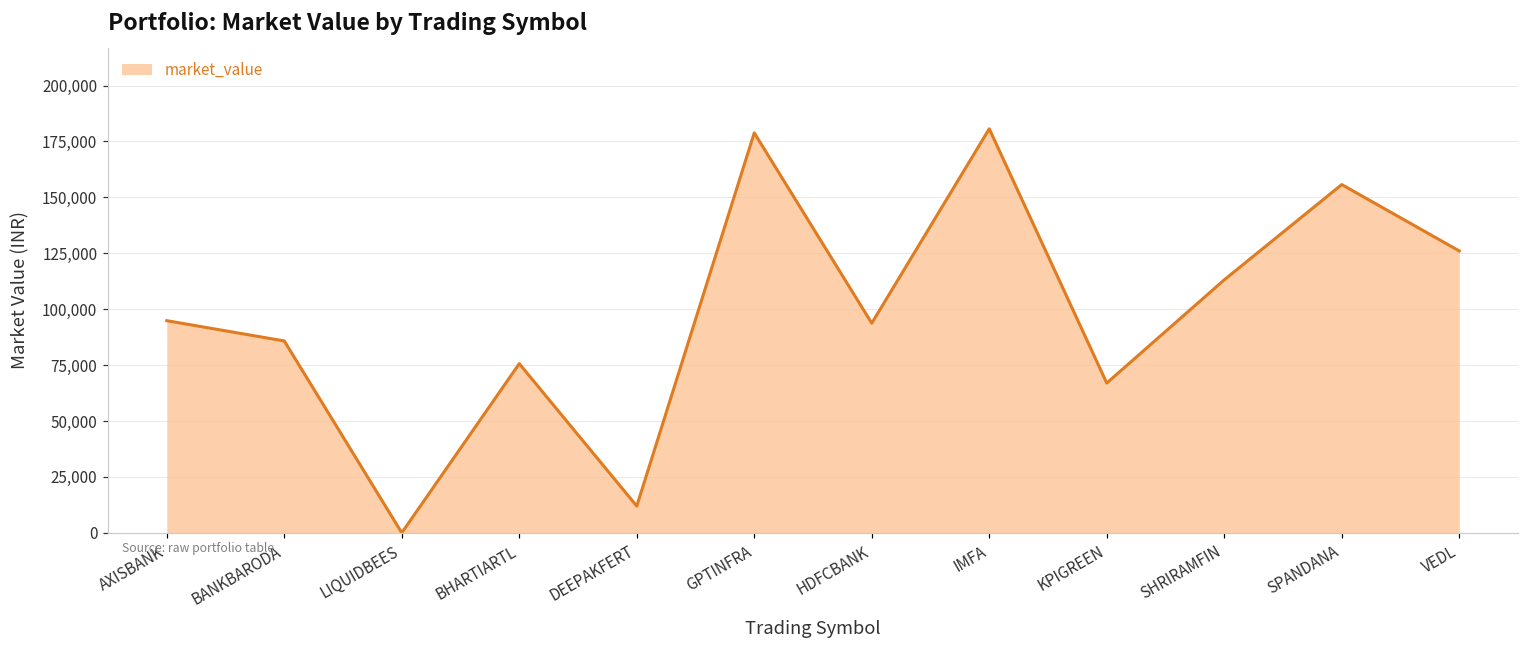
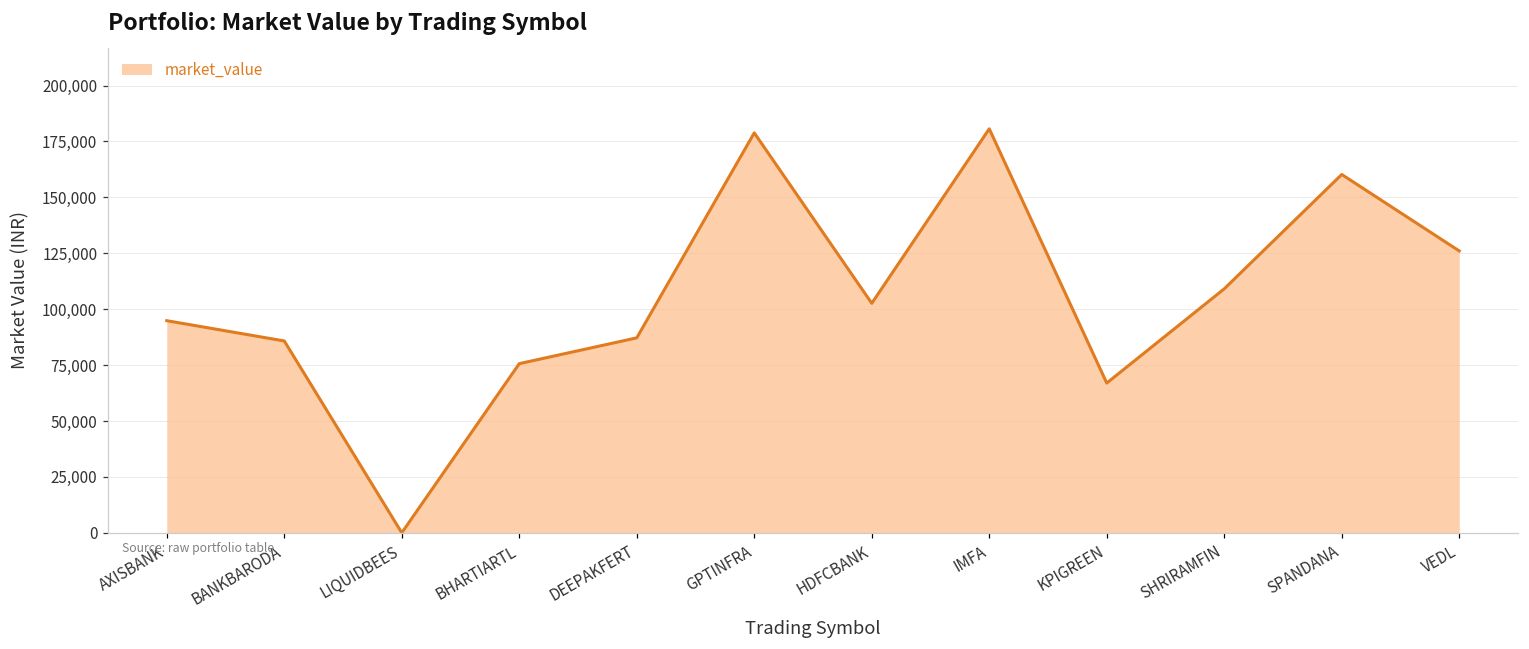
DEEPAKFERT: 12,000 -> 87,000
HDFCBANK: 94,000 -> 103,000
SHRIRAMFIN: 113,000 -> 109,000
SPANDANA: 156,000 -> 160,000
